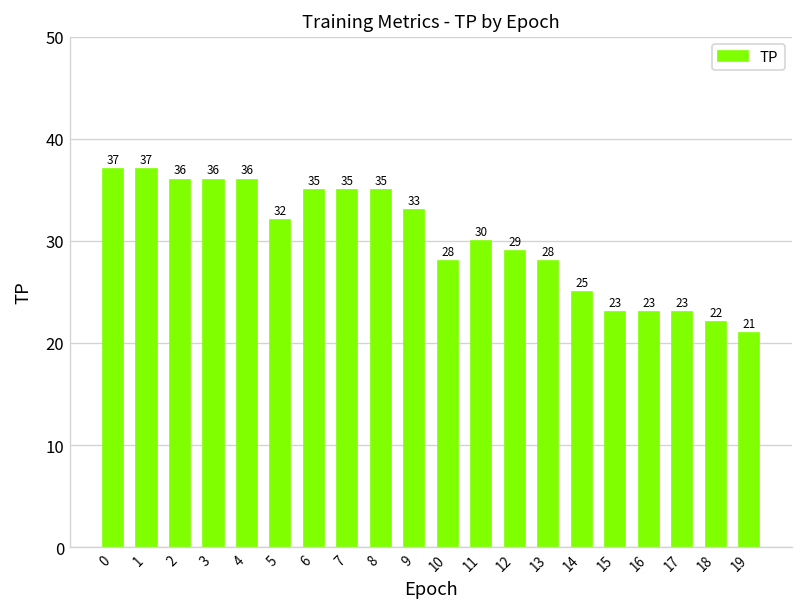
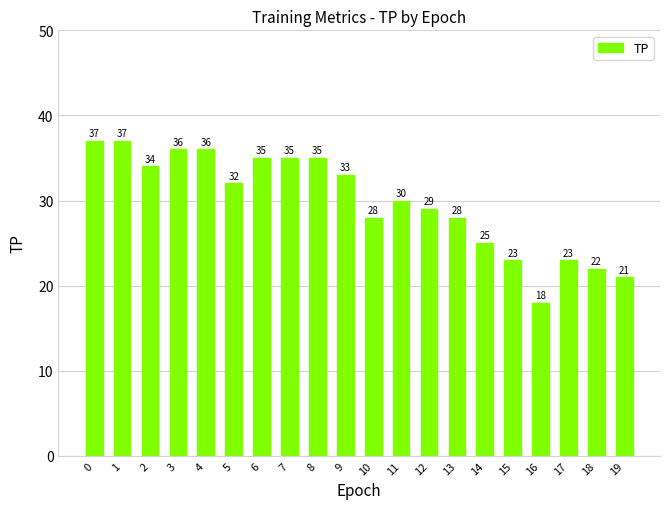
2: 36 -> 34
16: 23 -> 18
